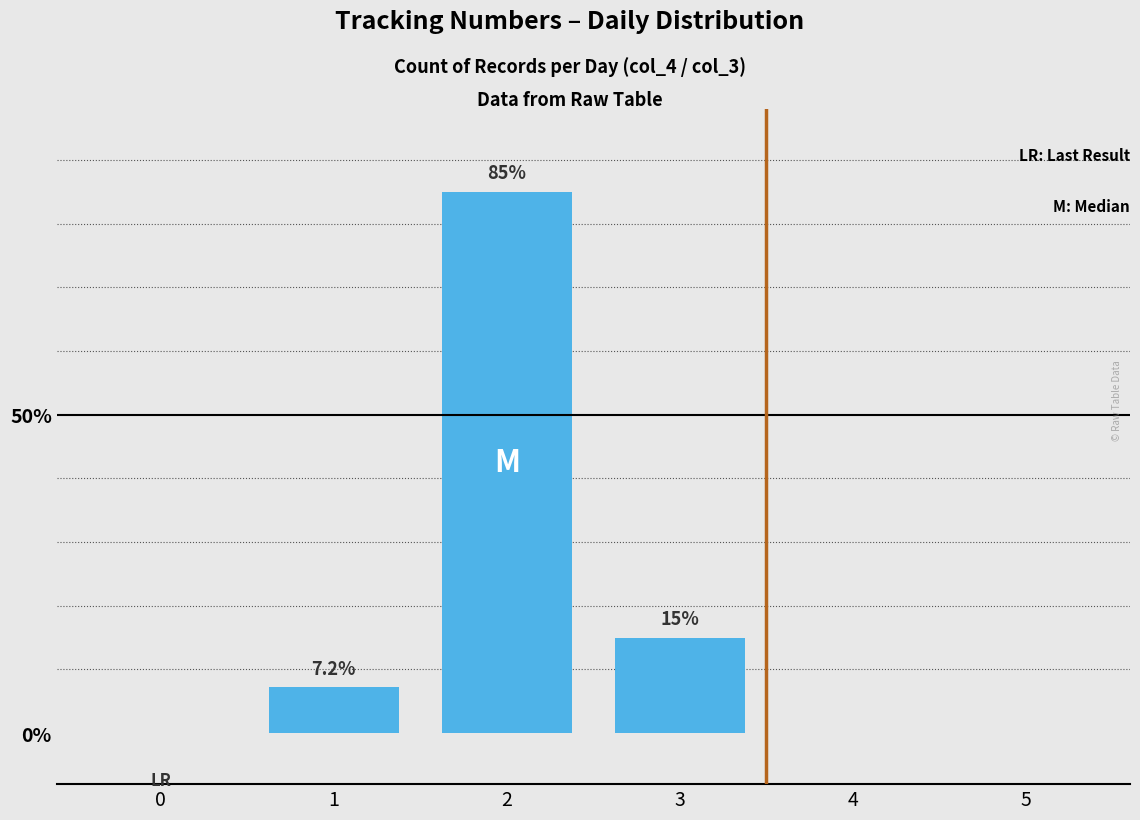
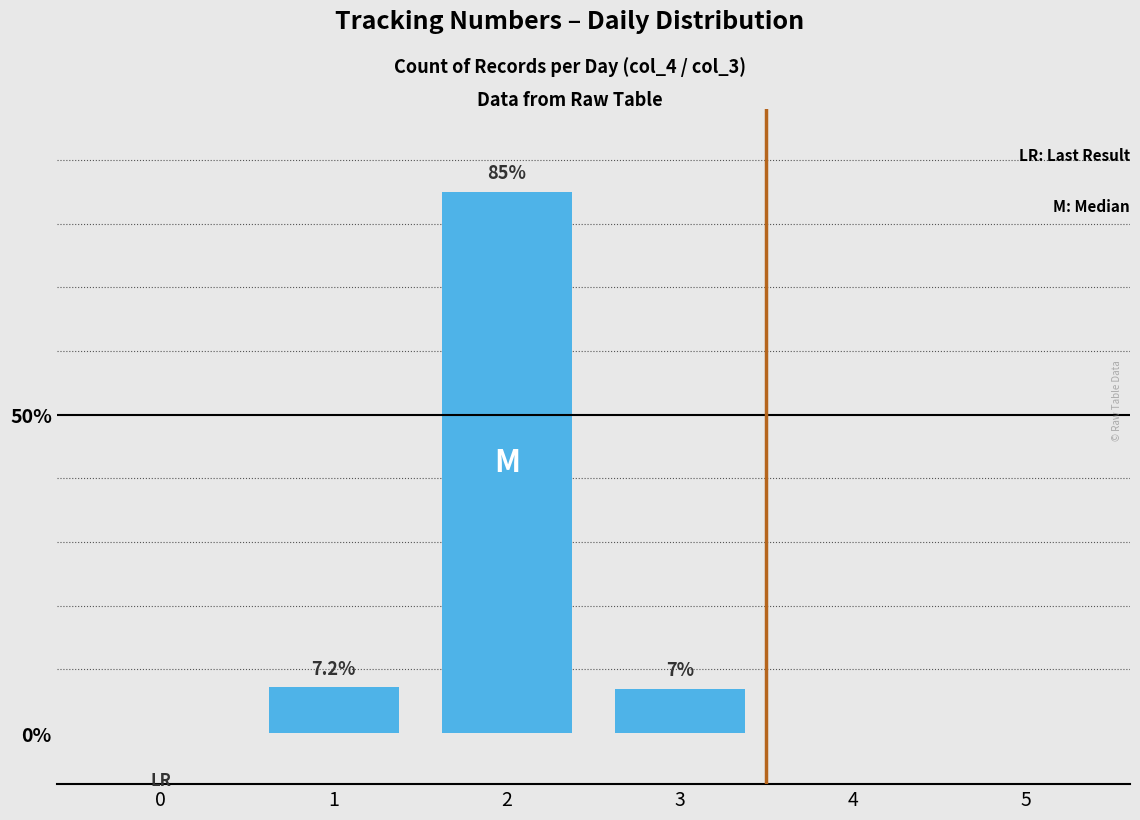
3: 15% -> 7%
